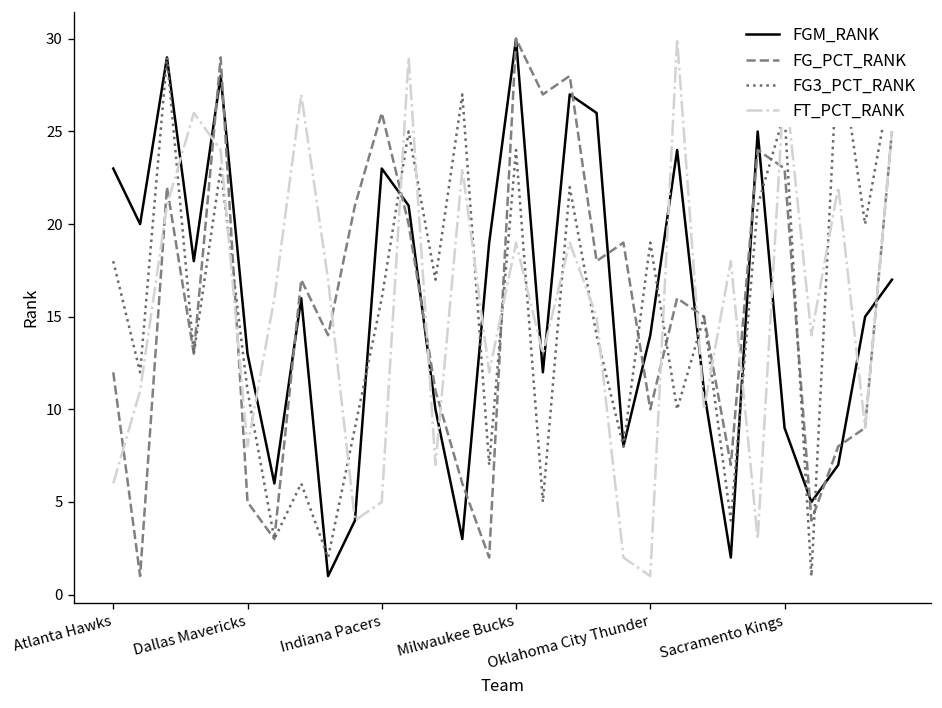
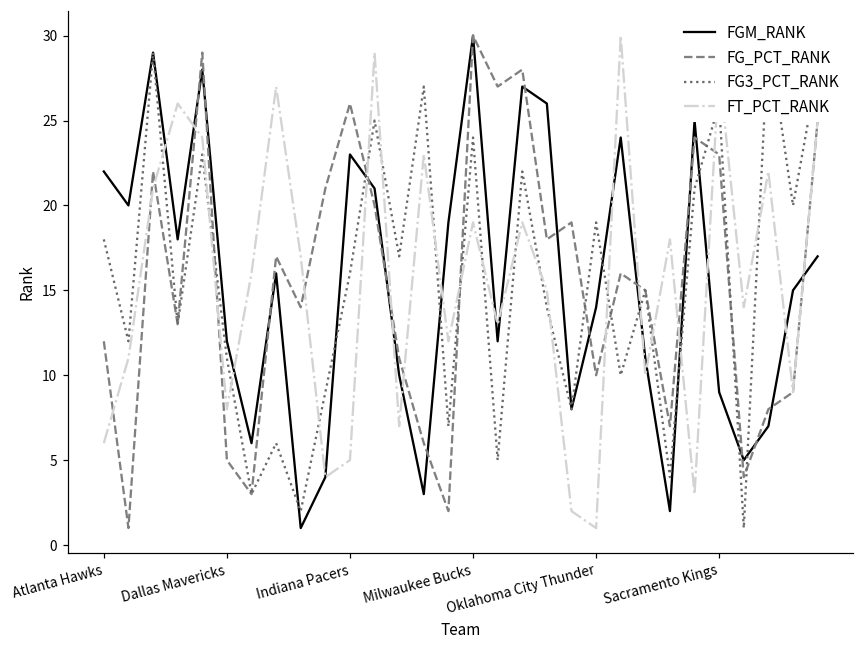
FGM_RANK, Atlanta Hawks: 23 -> 22
FGM_RANK, Dallas Mavericks: 13 -> 12
